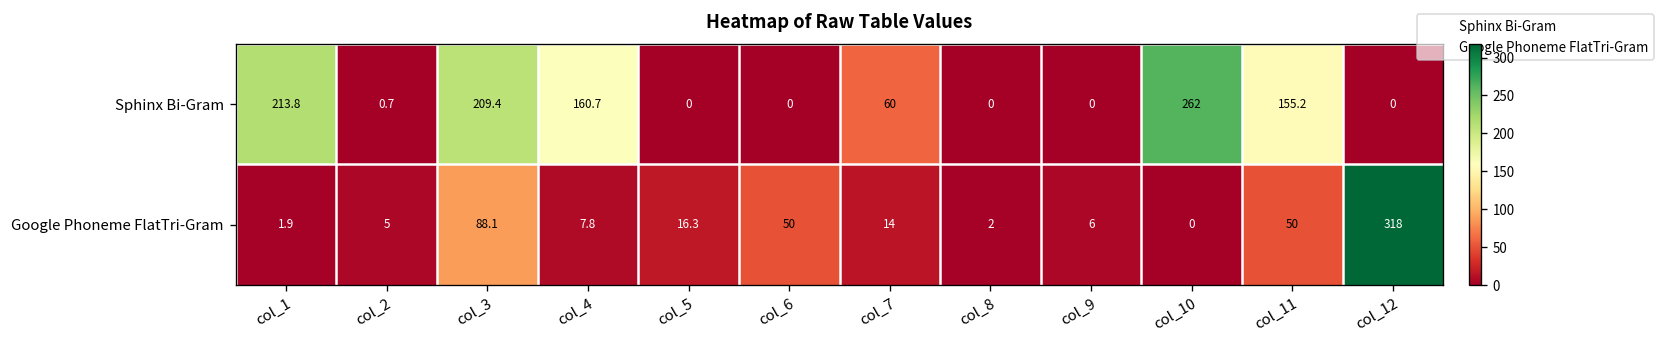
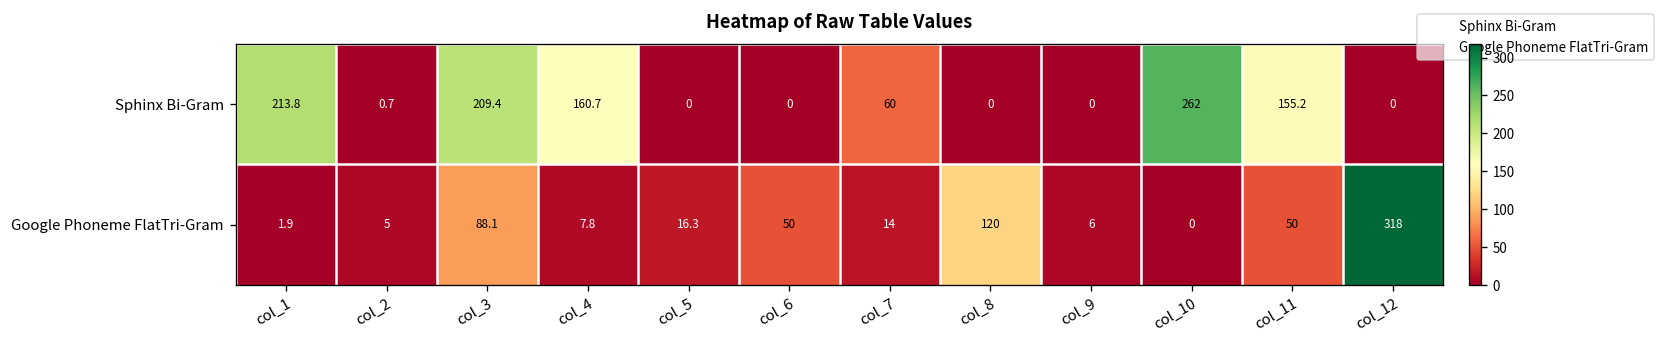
Google Phoneme FlatTri-Gram, col_8: 2 -> 120
